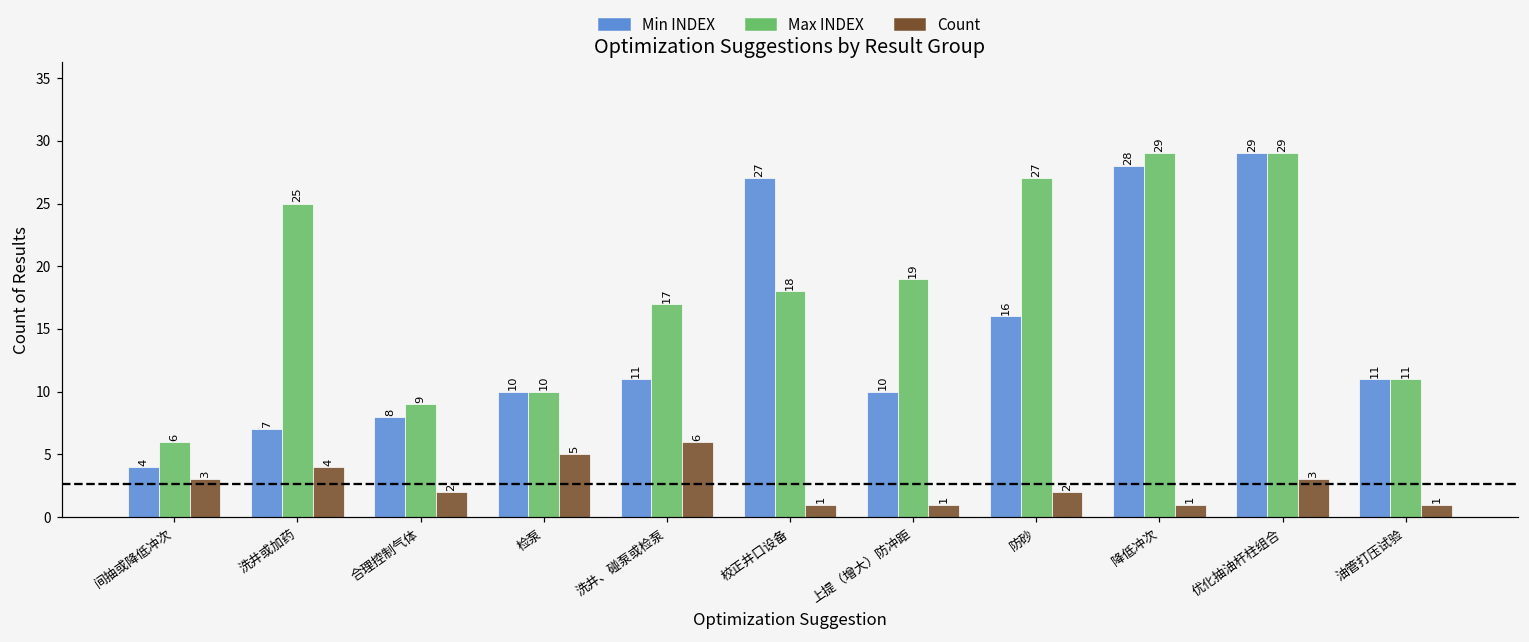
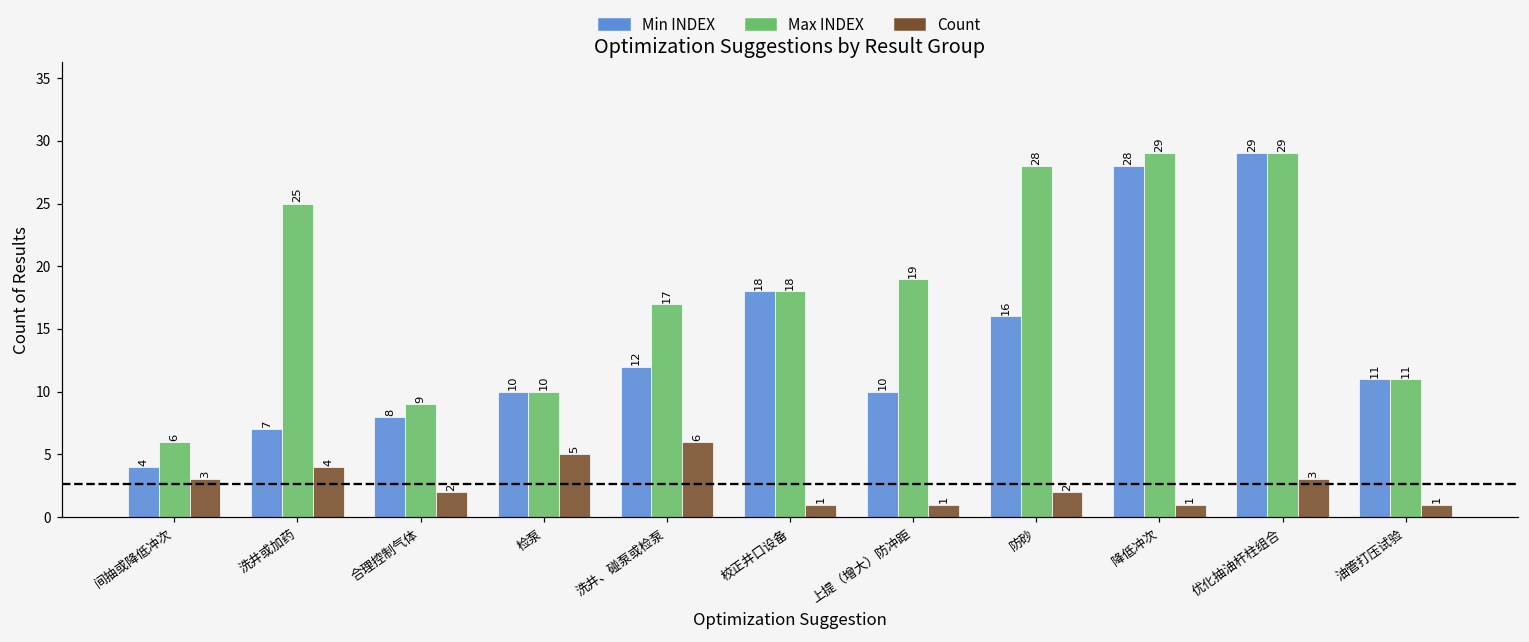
Min INDEX, 洗井、碰泵或检泵: 11 -> 12
Min INDEX, 校正井口设备: 27 -> 18
Max INDEX, 防砂: 27 -> 28
